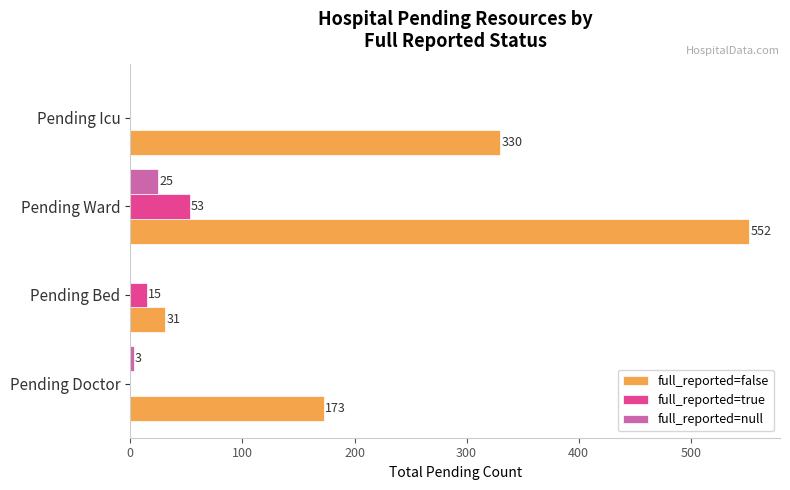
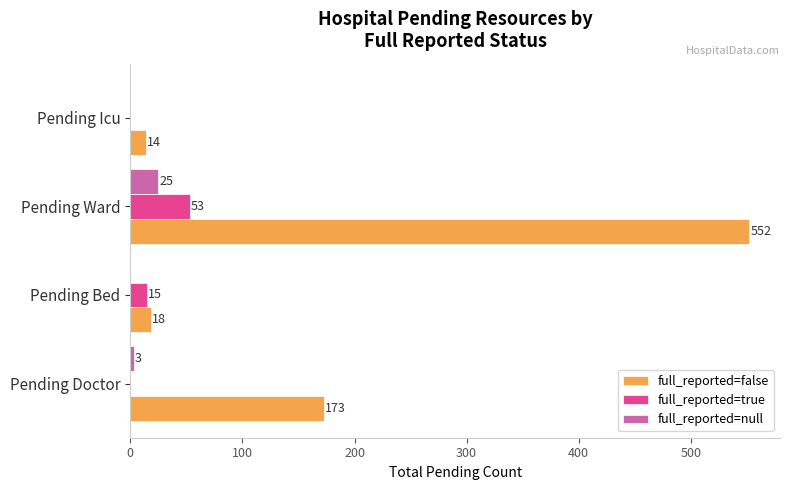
full_reported=false, Pending Icu: 330 -> 14
full_reported=false, Pending Bed: 31 -> 18
